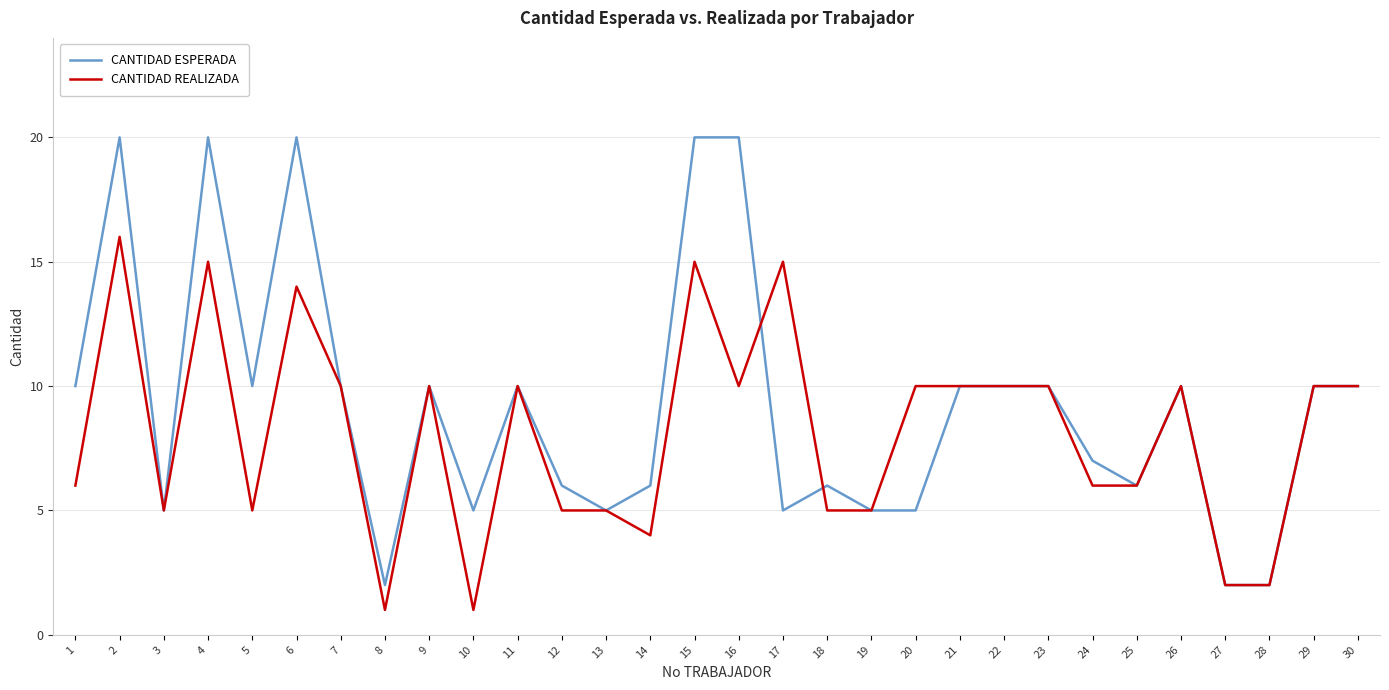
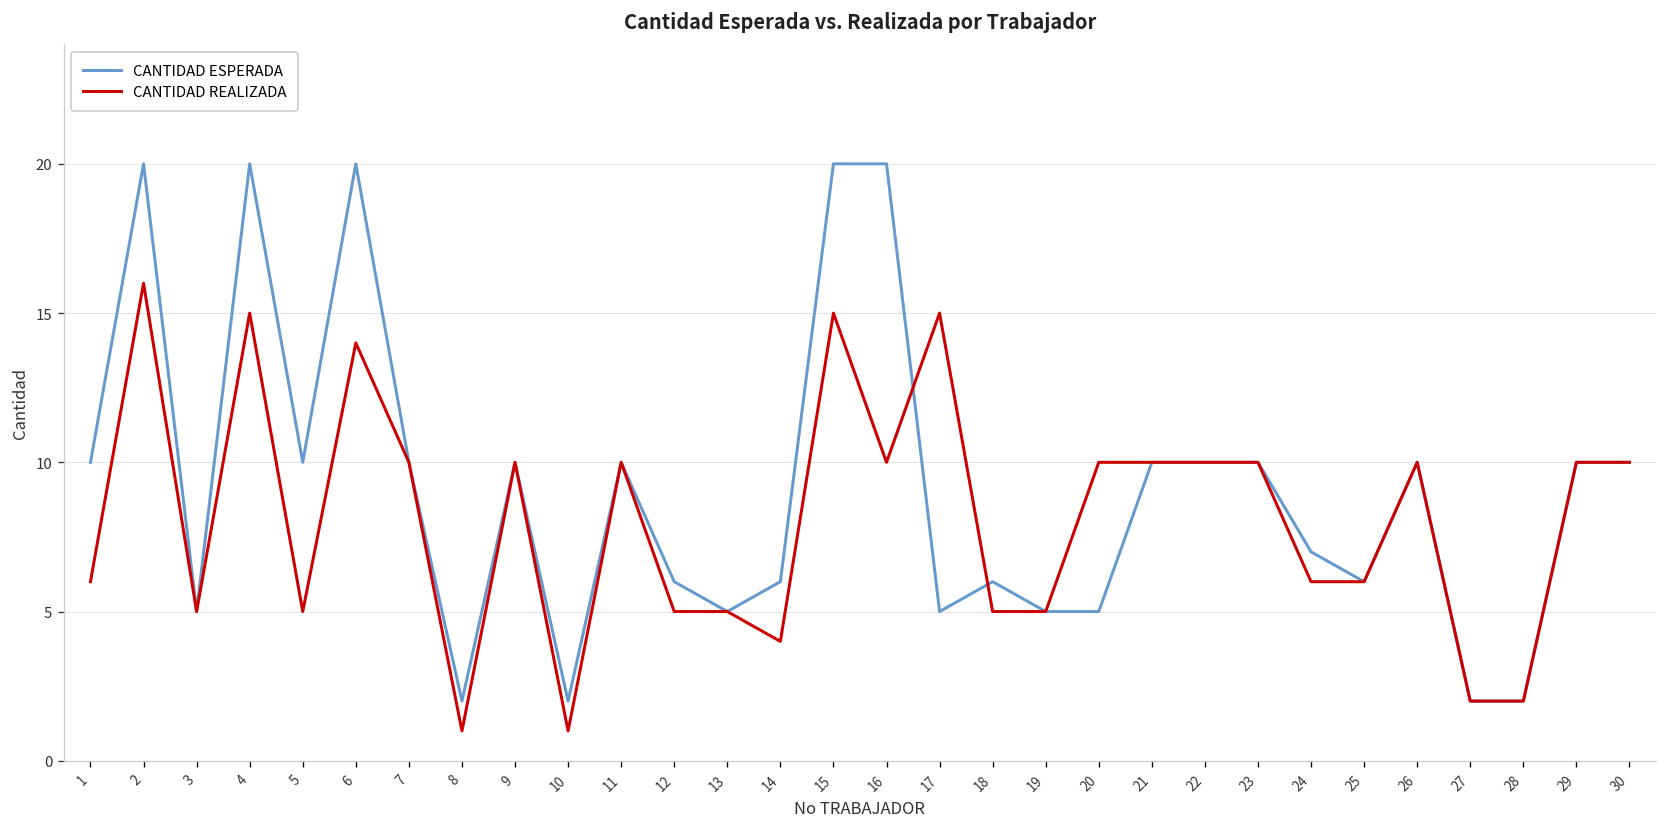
CANTIDAD ESPERADA, 10: 5 -> 2
